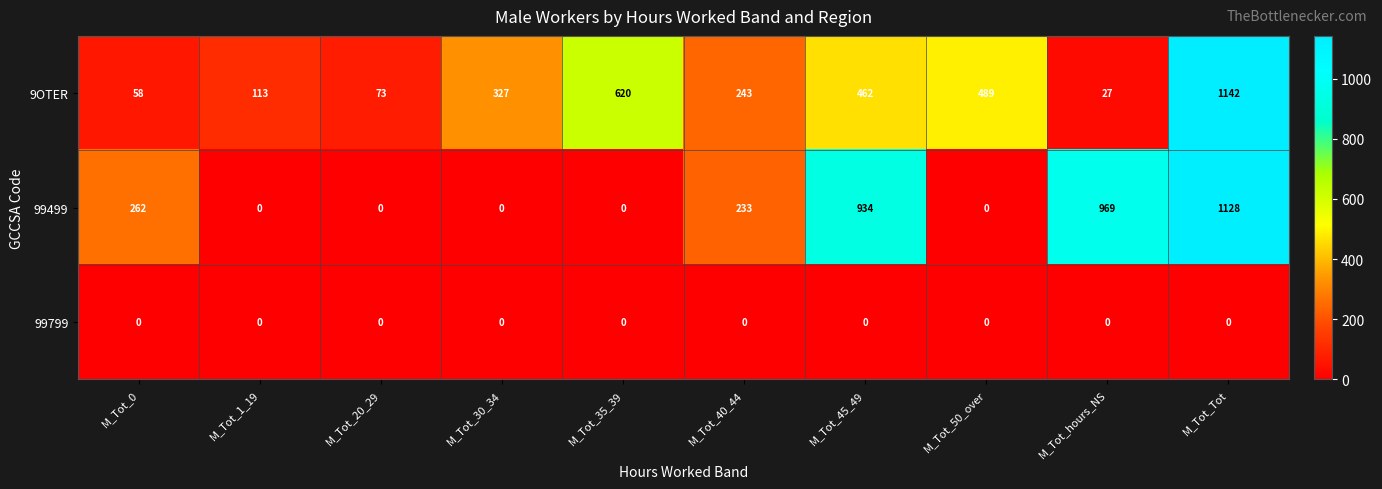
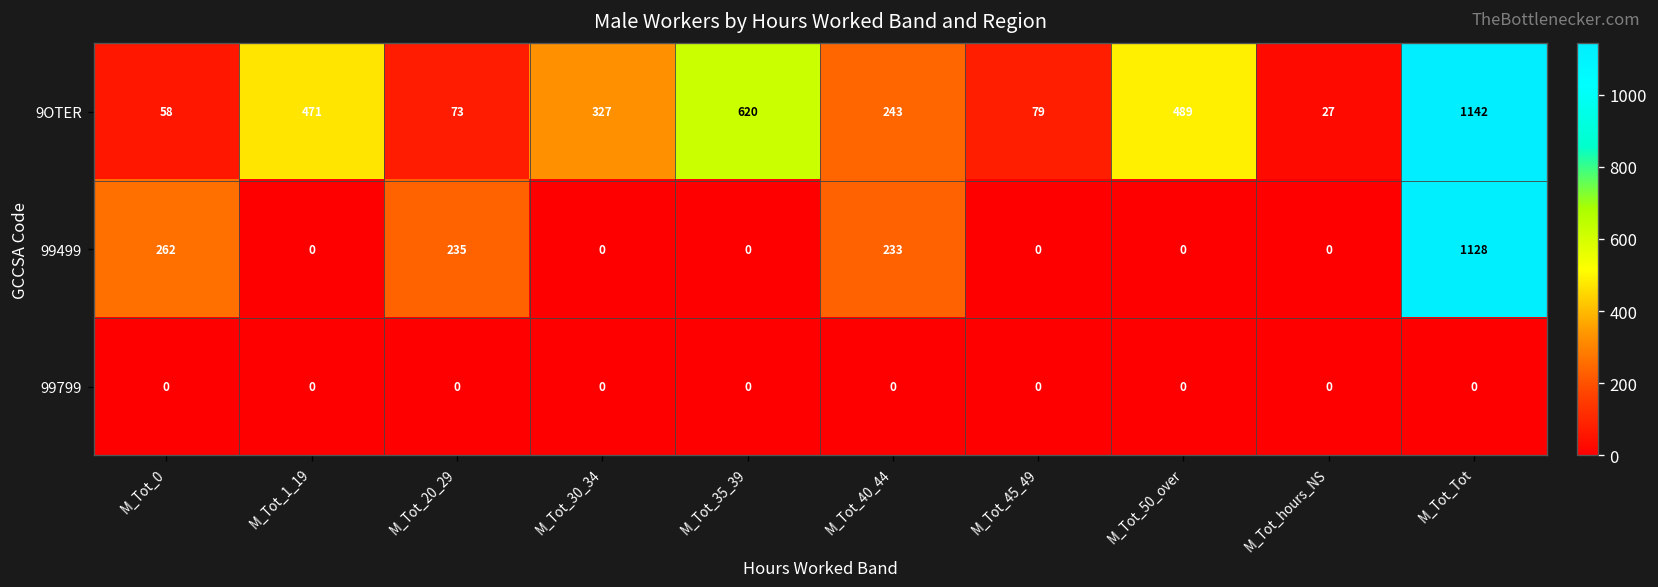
9OTER, M_Tot_1_19: 113 -> 471
9OTER, M_Tot_45_49: 462 -> 79
99499, M_Tot_20_29: 0 -> 235
99499, M_Tot_45_49: 934 -> 0
99499, M_Tot_hours_NS: 969 -> 0
